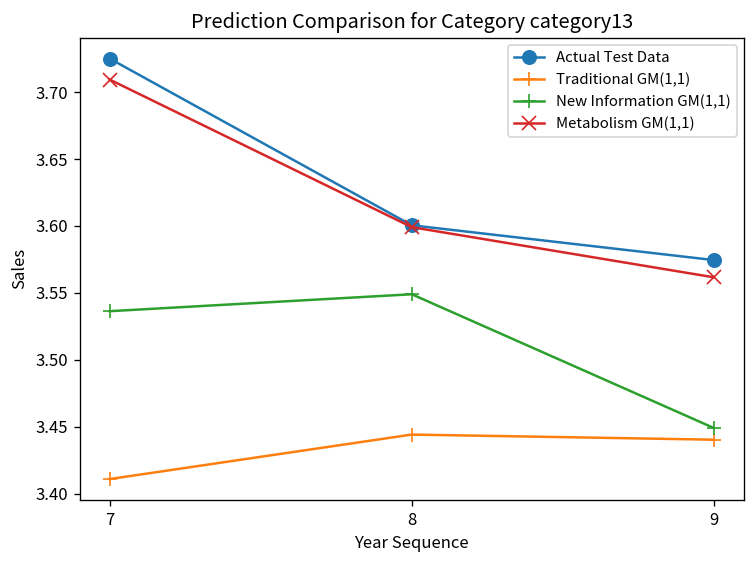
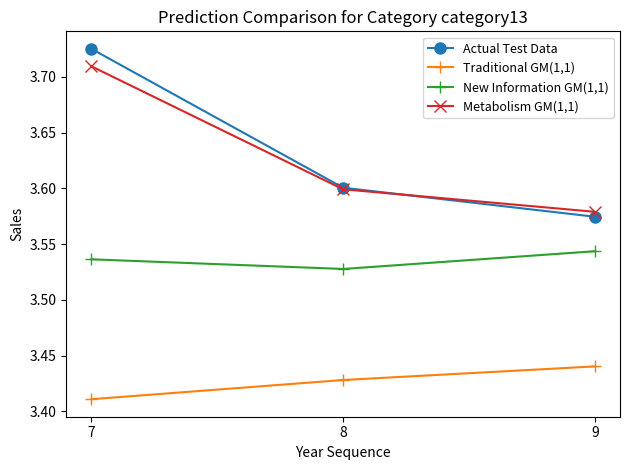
Traditional GM(1,1), 8: 3.444 -> 3.428
New Information GM(1,1), 8: 3.549 -> 3.528
New Information GM(1,1), 9: 3.449 -> 3.544
Metabolism GM(1,1), 9: 3.562 -> 3.579
